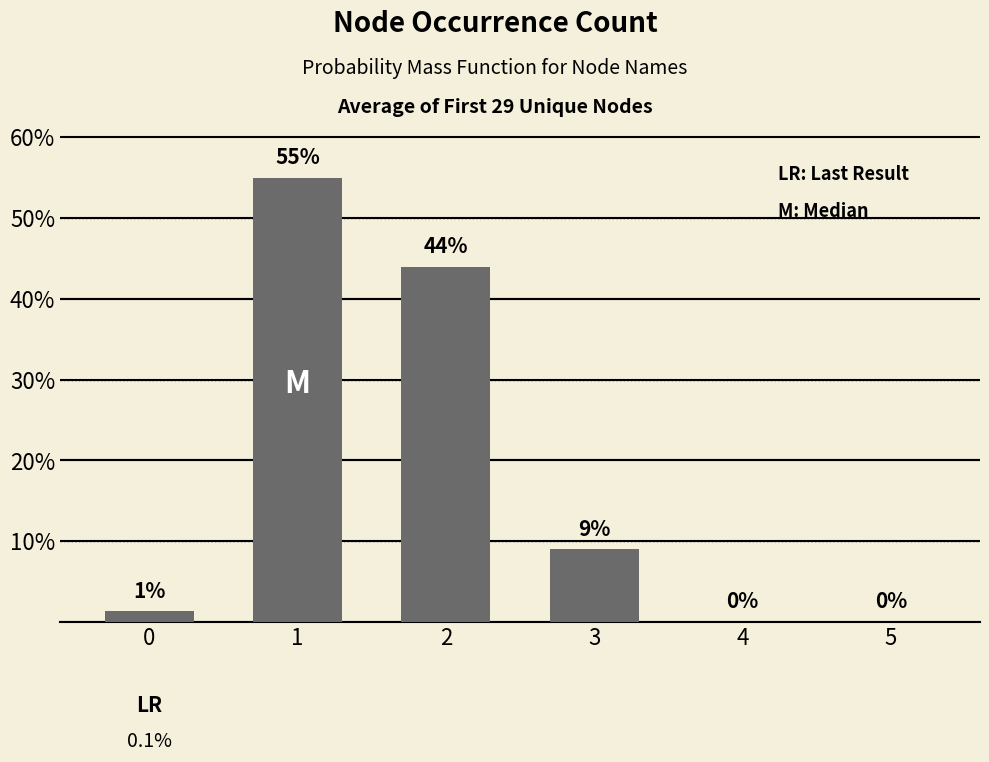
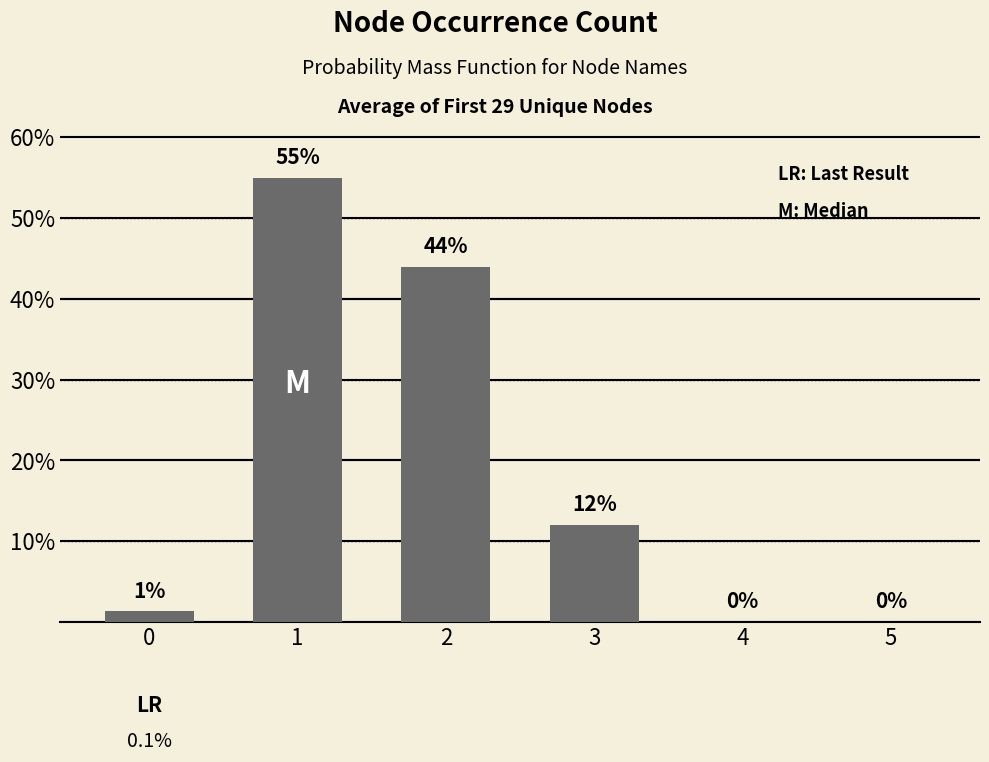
3: 9% -> 12%
